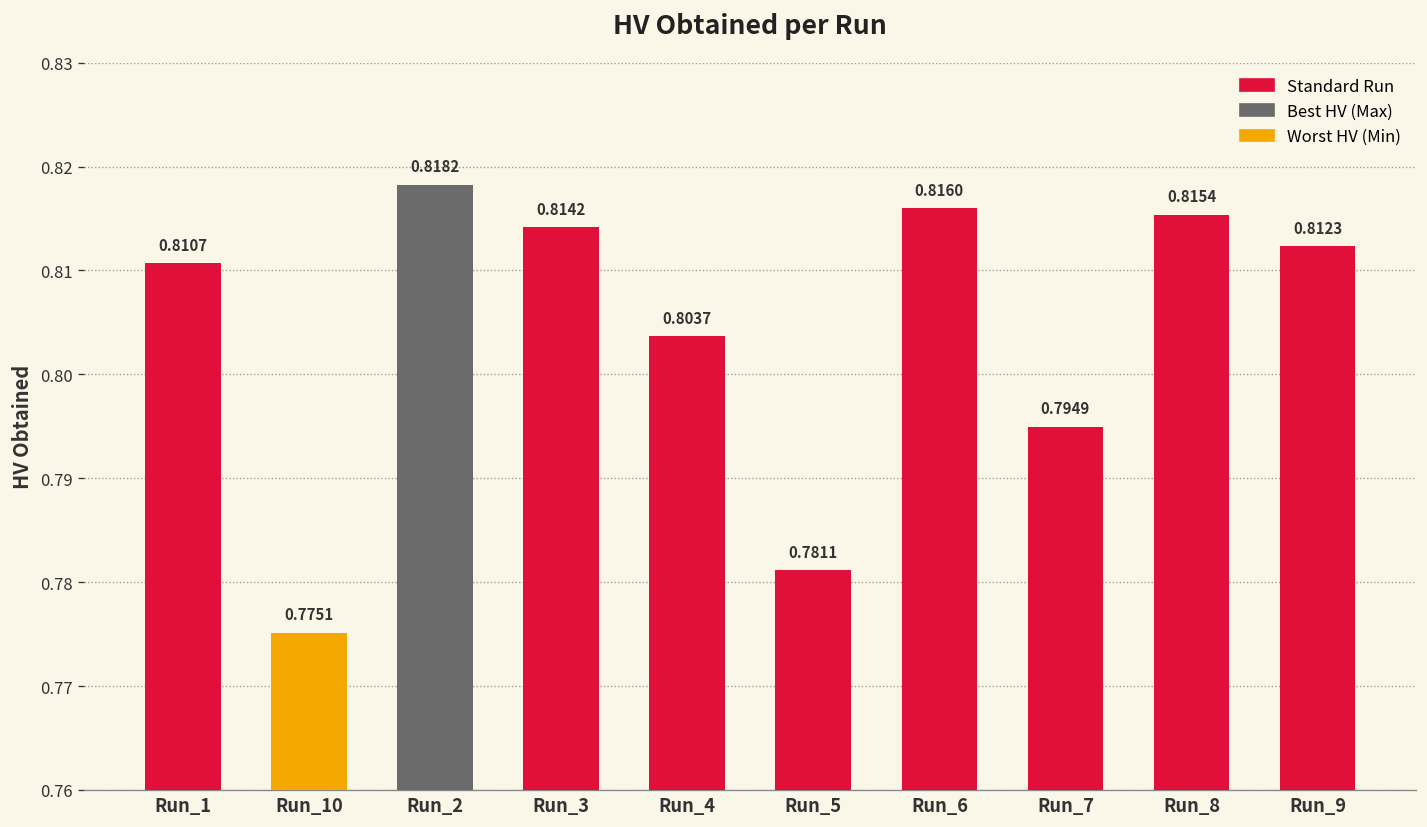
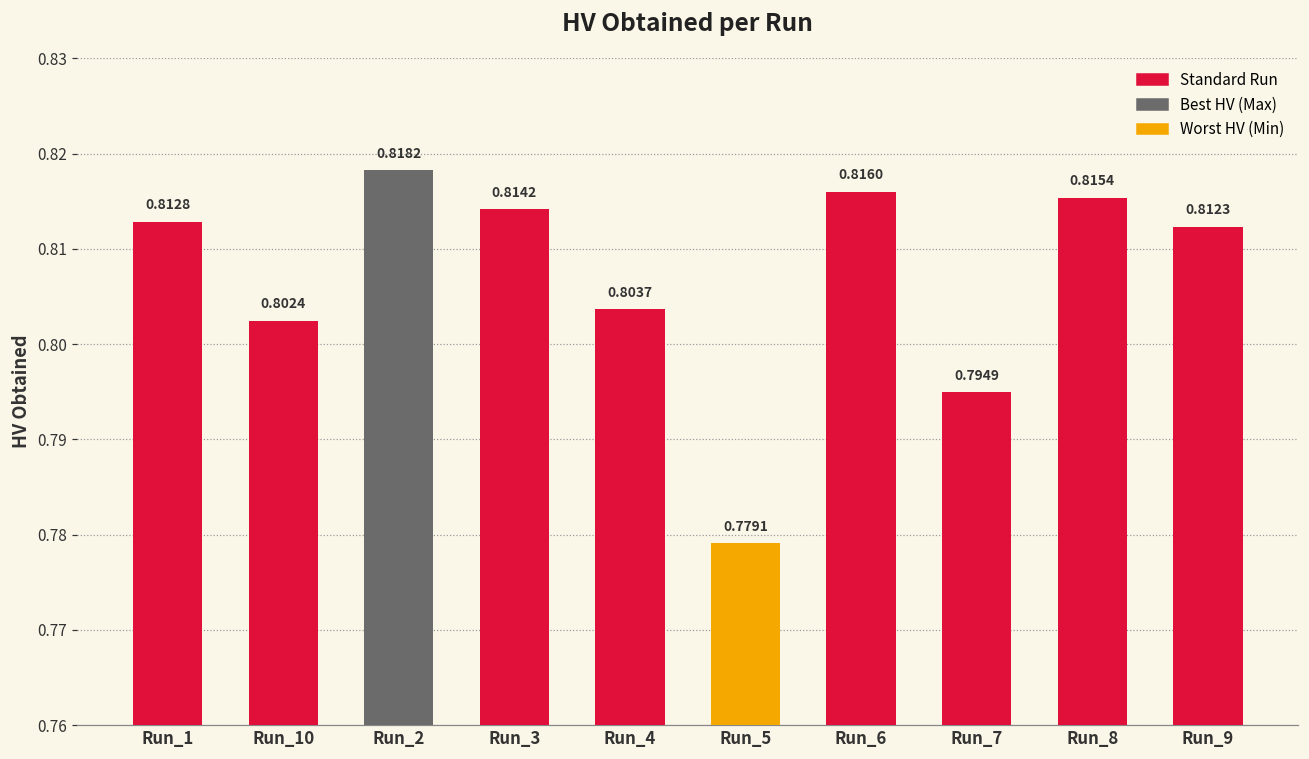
Run_1: 0.8107 -> 0.8128
Run_10: 0.7751 -> 0.8024
Run_5: 0.7811 -> 0.7791
